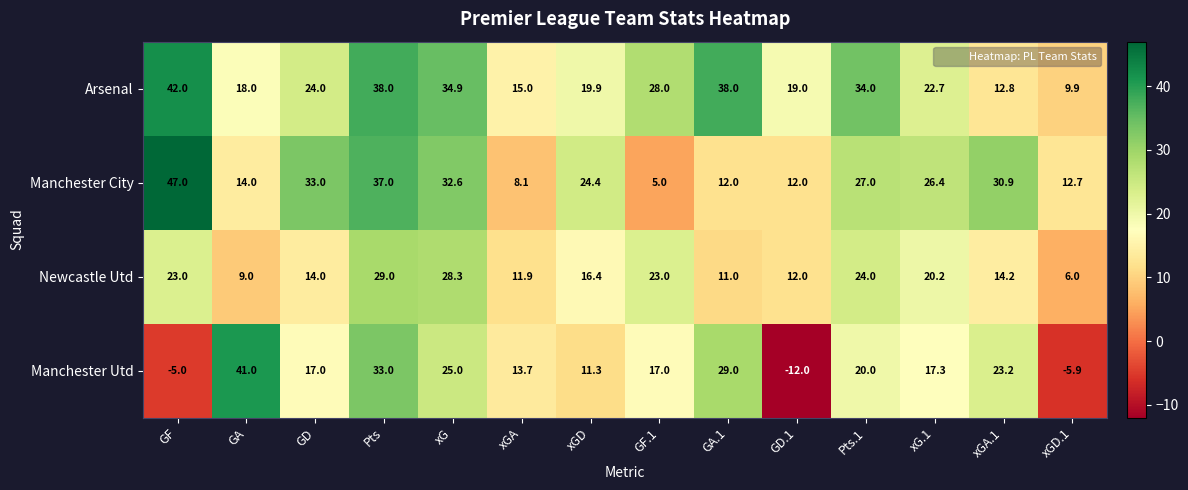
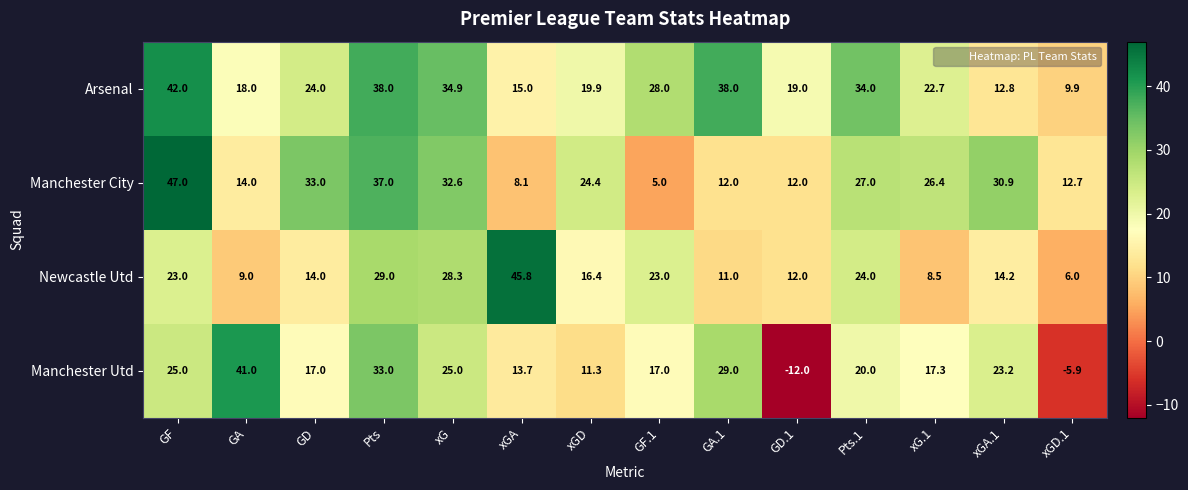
Newcastle Utd, xGA: 11.9 -> 45.8
Newcastle Utd, xG.1: 20.2 -> 8.5
Manchester Utd, GF: -5.0 -> 25.0
